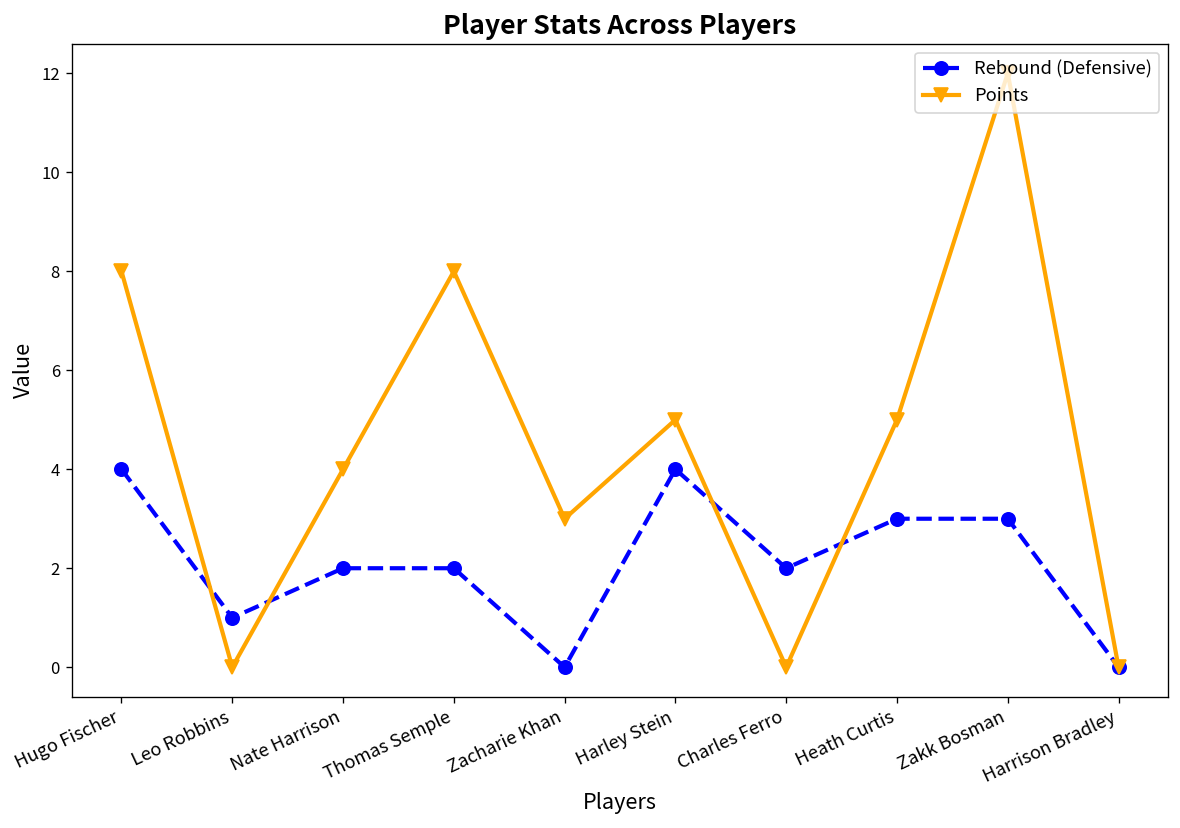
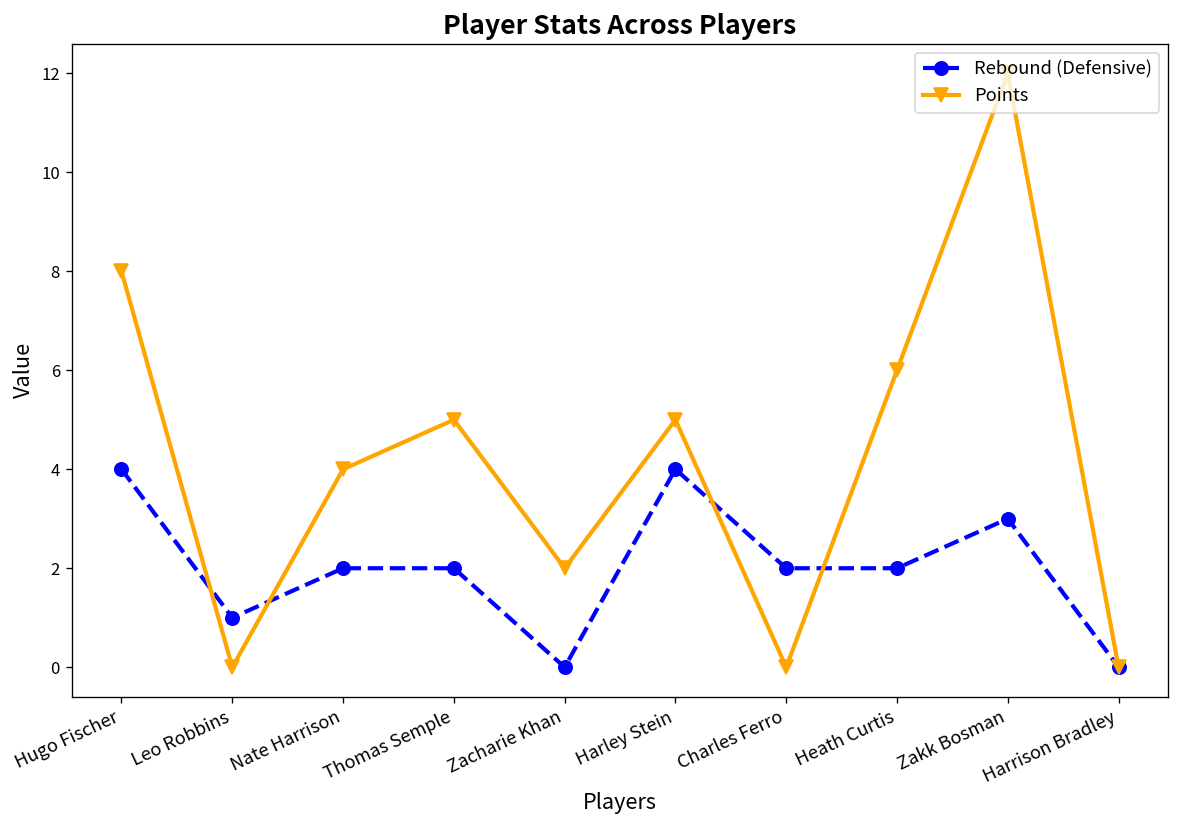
Points, Thomas Semple: 8 -> 5
Points, Zacharie Khan: 3 -> 2
Rebound (Defensive), Heath Curtis: 3 -> 2
Points, Heath Curtis: 5 -> 6
